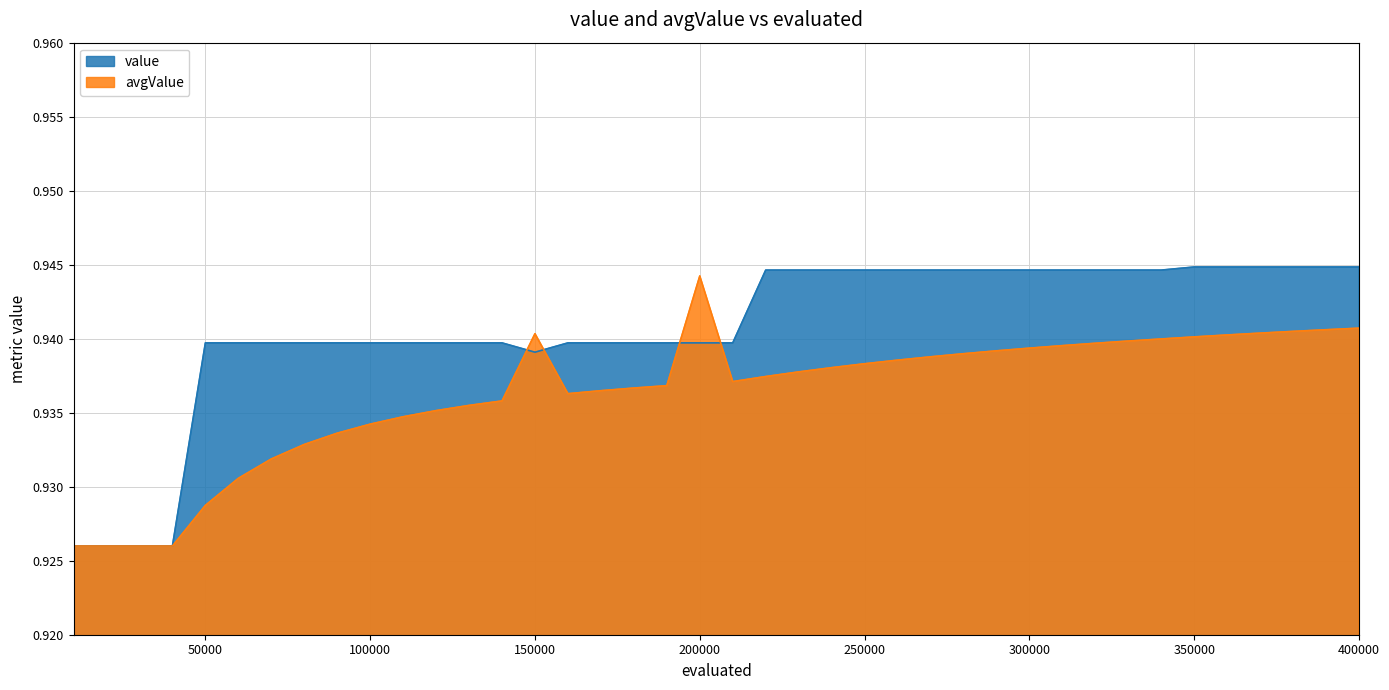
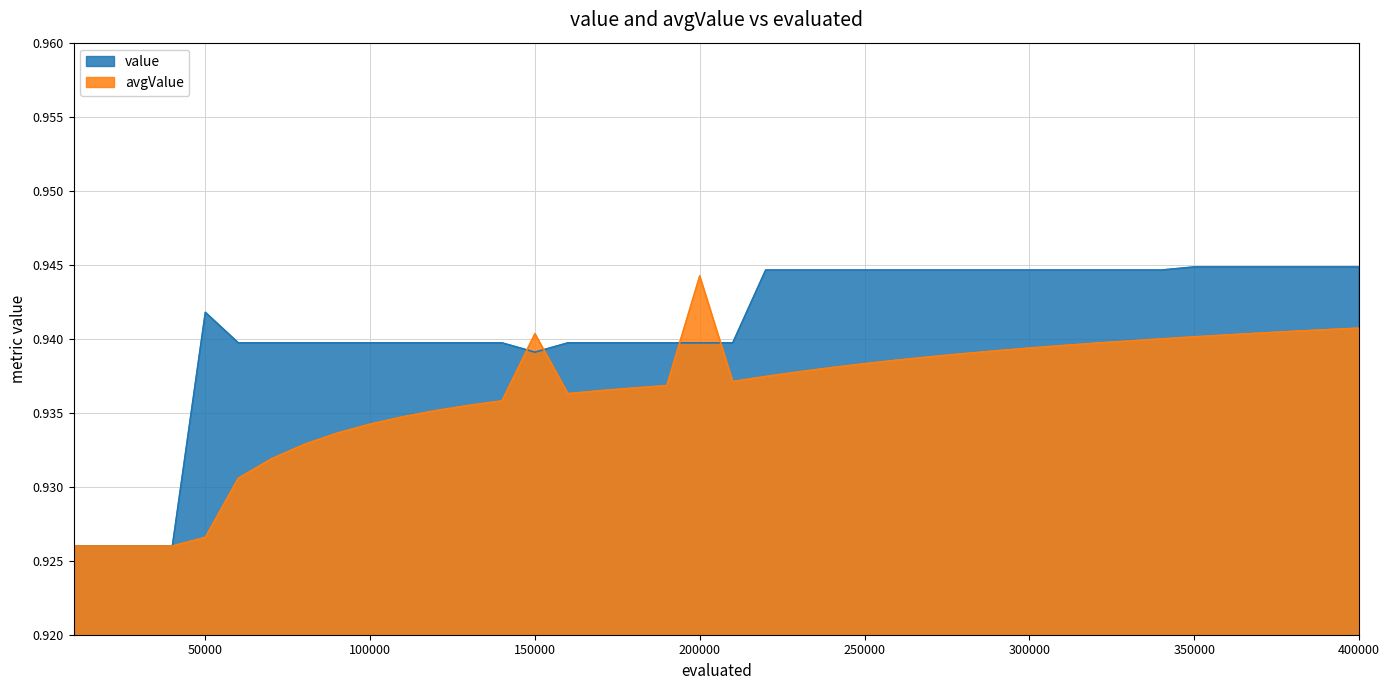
value, 50000: 0.9397 -> 0.9418
avgValue, 50000: 0.9287 -> 0.9266
